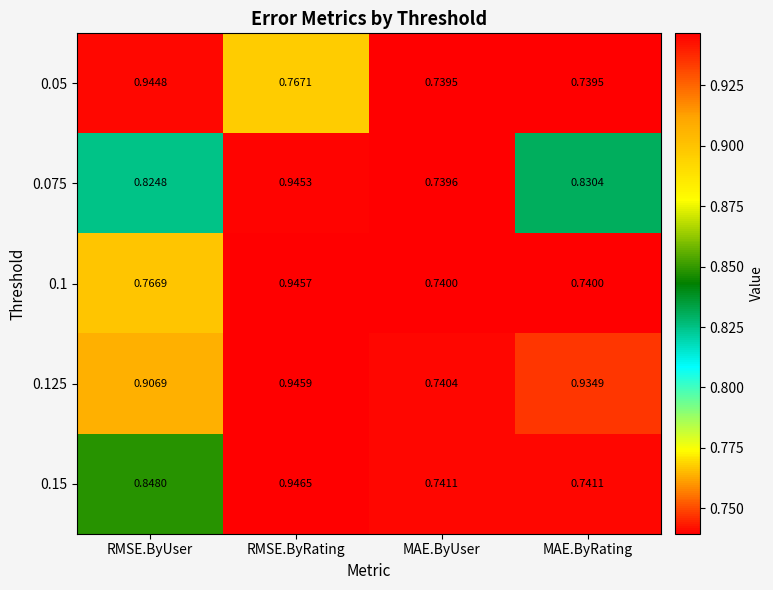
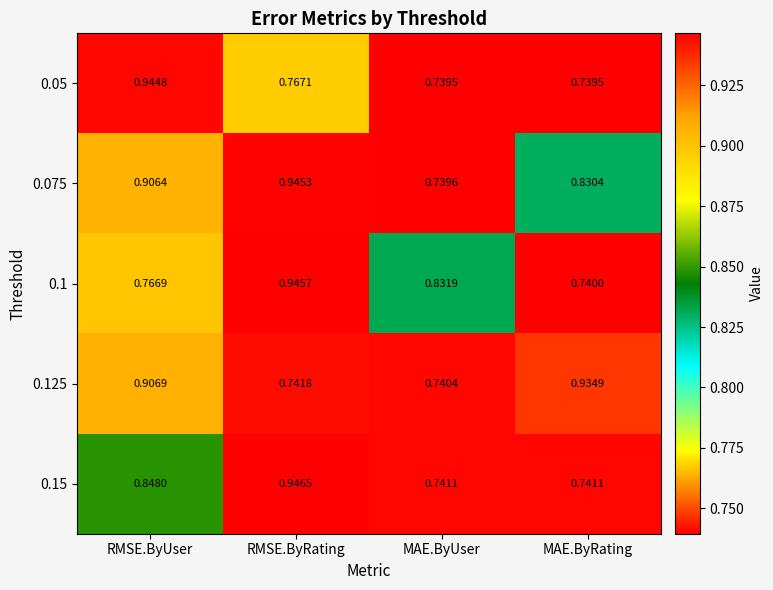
0.075, RMSE.ByUser: 0.8248 -> 0.9064
0.1, MAE.ByUser: 0.7400 -> 0.8319
0.125, RMSE.ByRating: 0.9459 -> 0.7418
